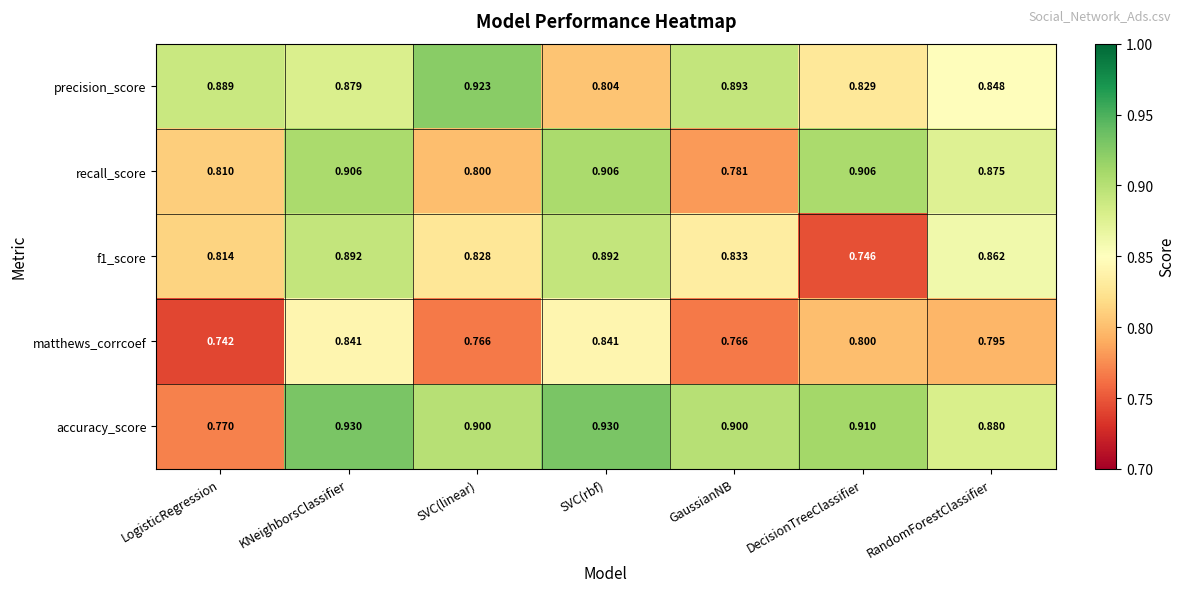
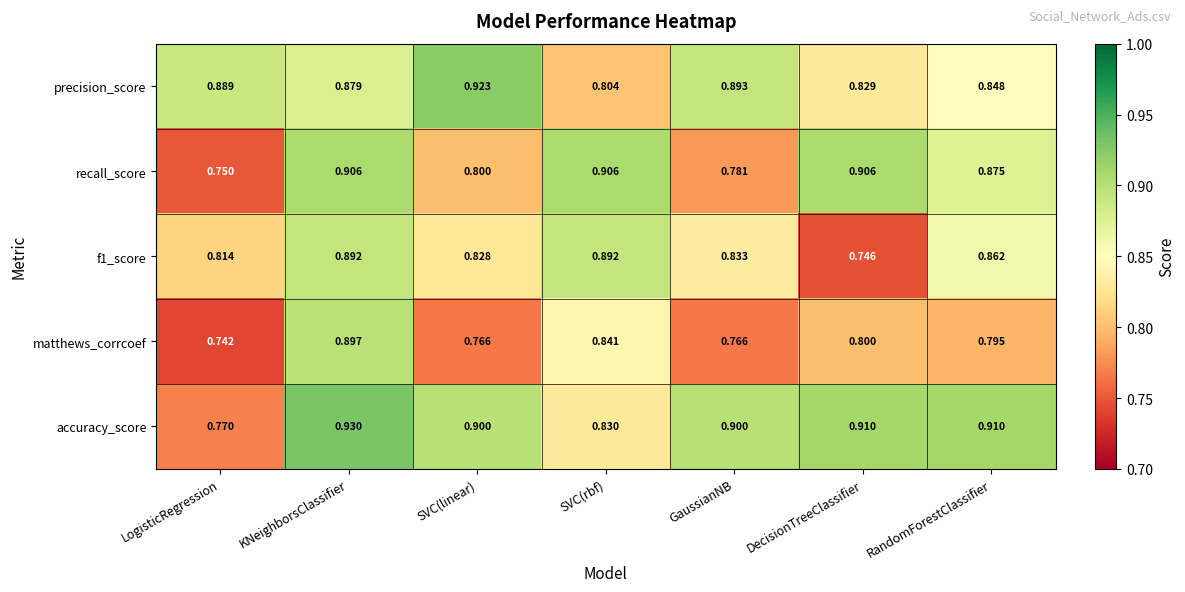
recall_score, LogisticRegression: 0.810 -> 0.750
matthews_corrcoef, KNeighborsClassifier: 0.841 -> 0.897
accuracy_score, SVC(rbf): 0.930 -> 0.830
accuracy_score, RandomForestClassifier: 0.880 -> 0.910
